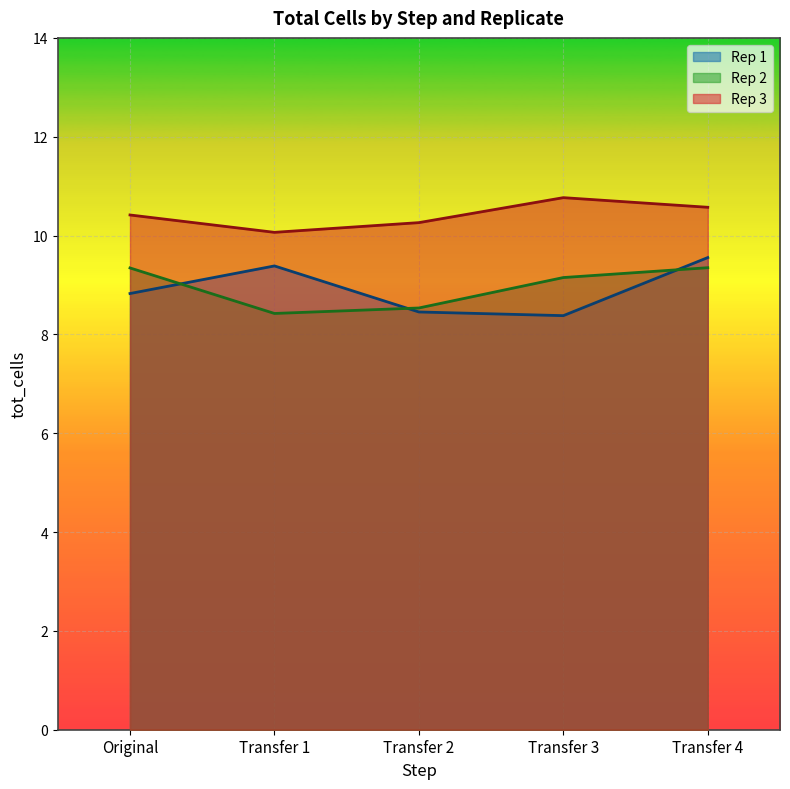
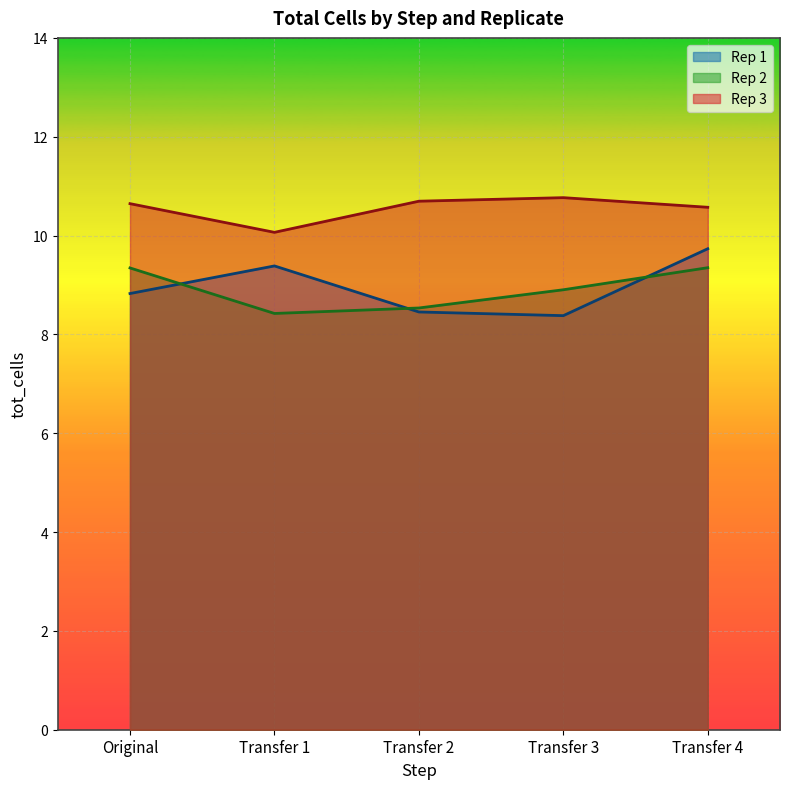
Rep 3, Original: 10.4 -> 10.6
Rep 3, Transfer 2: 10.3 -> 10.7
Rep 2, Transfer 3: 9.2 -> 8.9
Rep 1, Transfer 4: 9.6 -> 9.7
